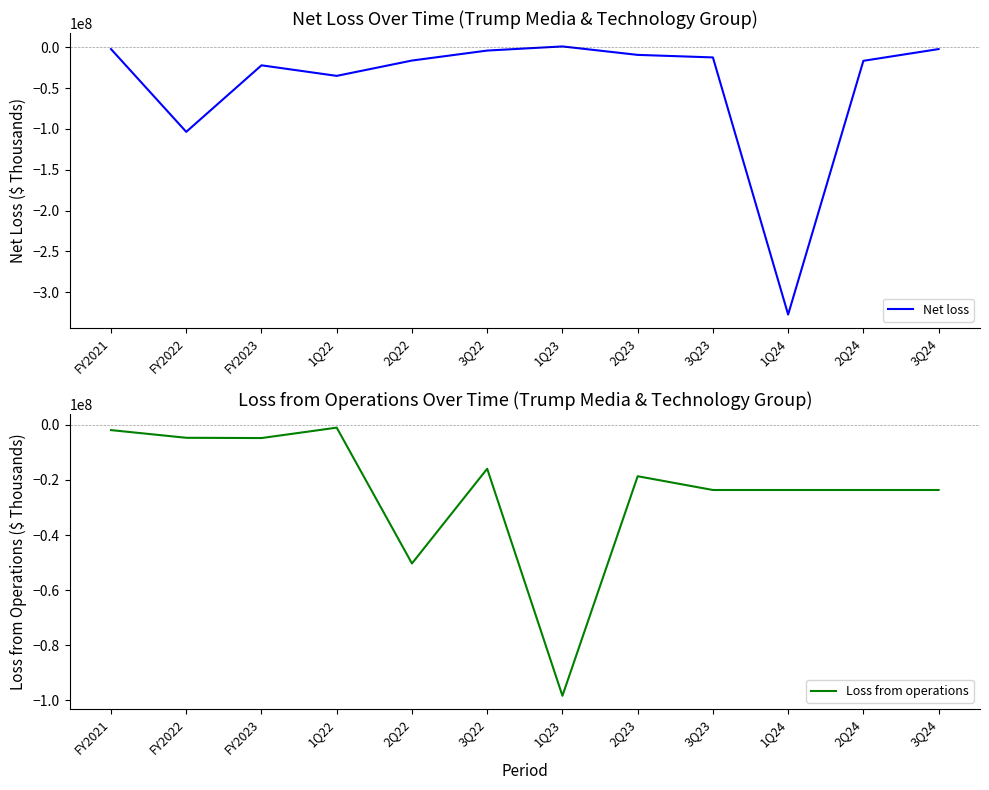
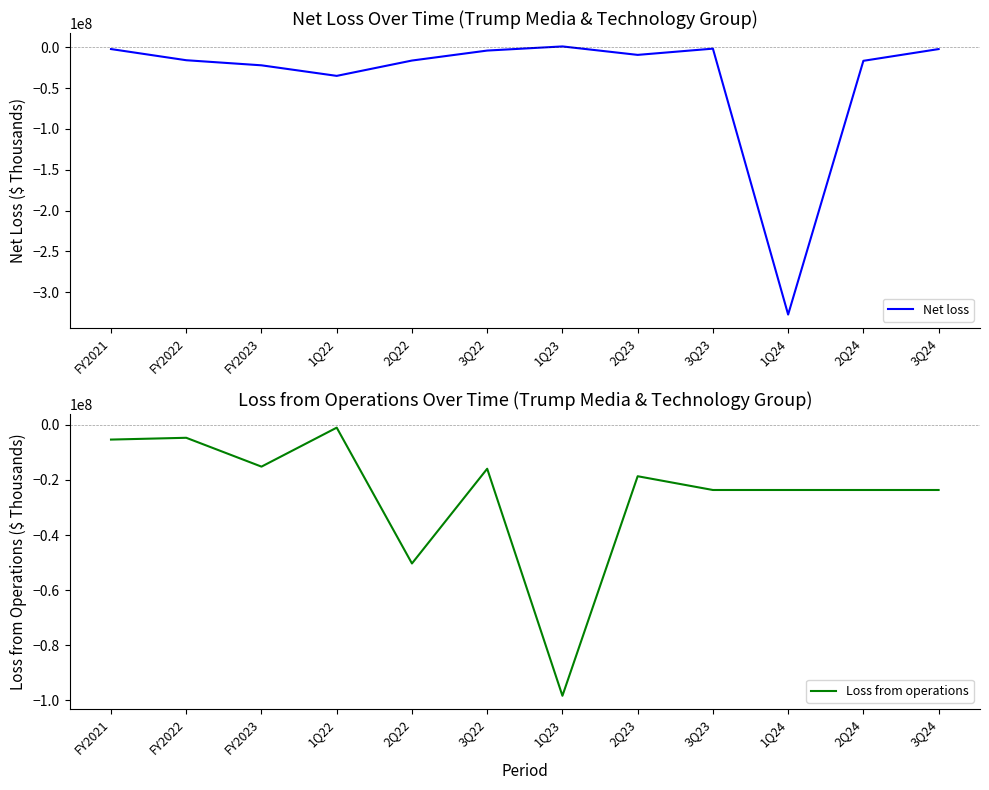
Net Loss Over Time (Trump Media & Technology Group), FY2022: -100000000 -> -20000000
Net Loss Over Time (Trump Media & Technology Group), 3Q23: -10000000 -> 0
Loss from Operations Over Time (Trump Media & Technology Group), FY2021: -2000000 -> -5000000
Loss from Operations Over Time (Trump Media & Technology Group), FY2023: -5000000 -> -15000000
